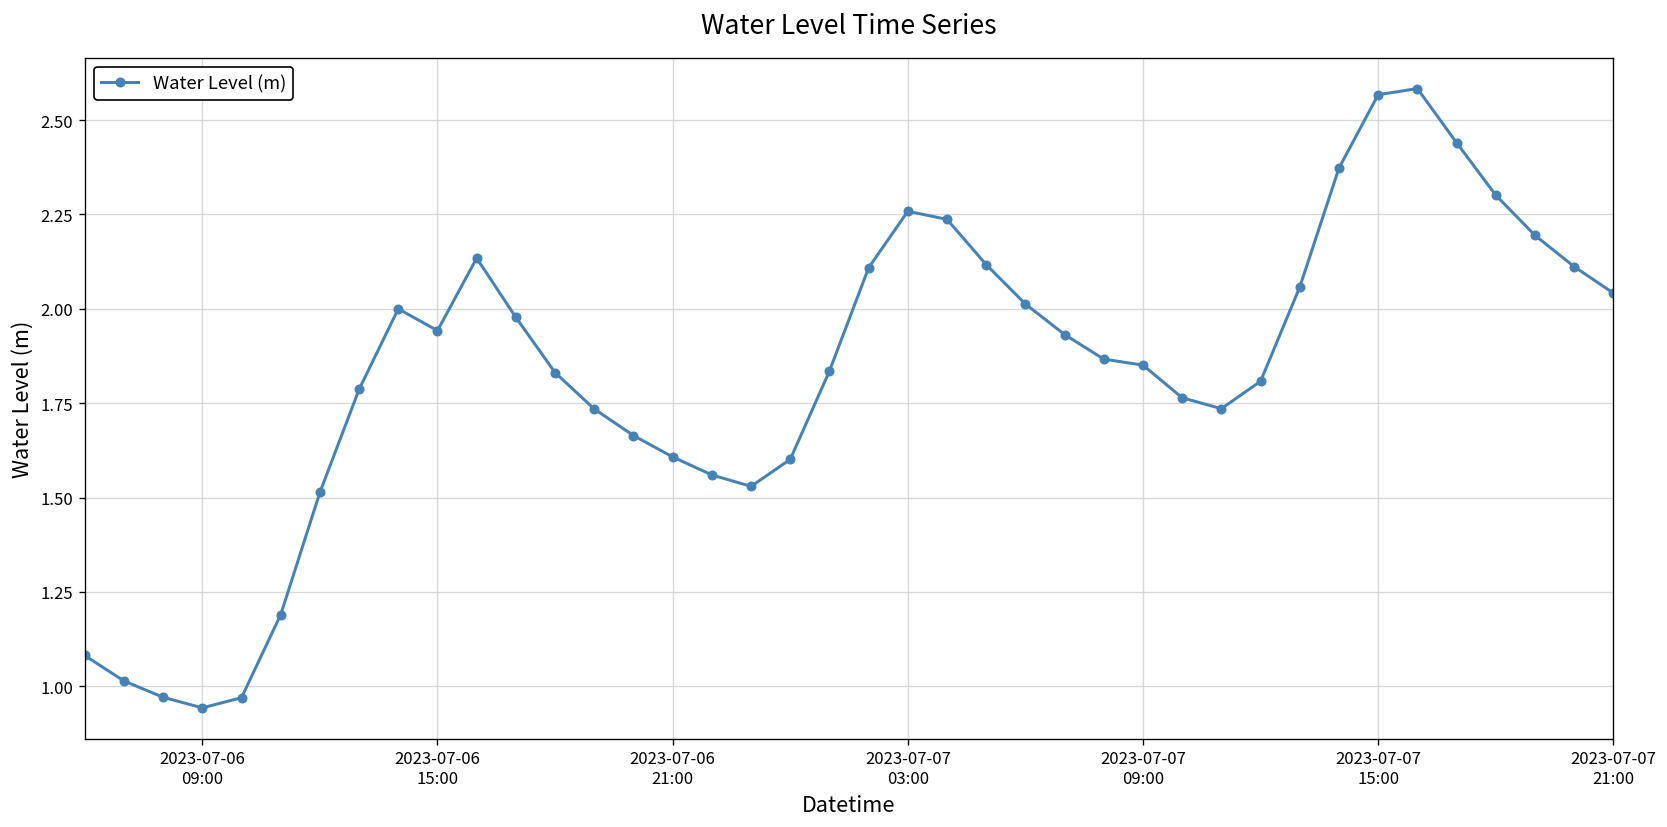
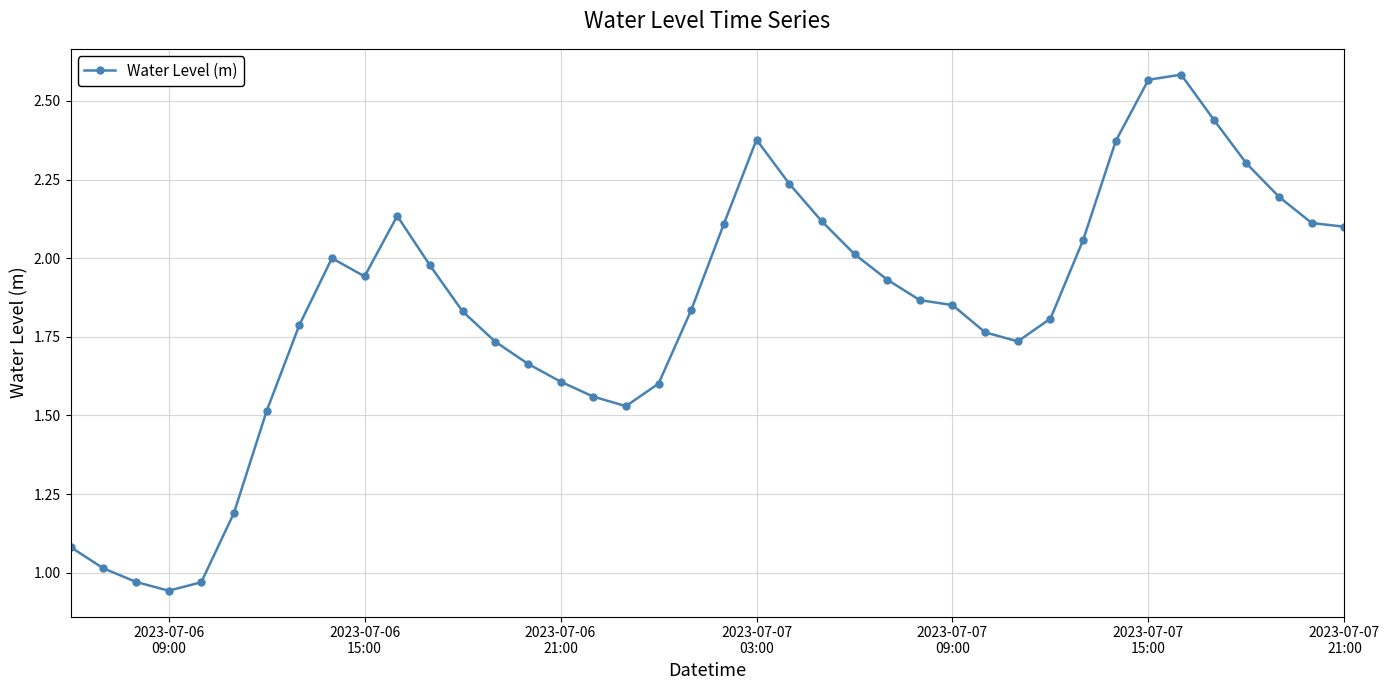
2023-07-07 03:00: 2.26 -> 2.38
2023-07-07 21:00: 2.04 -> 2.10
